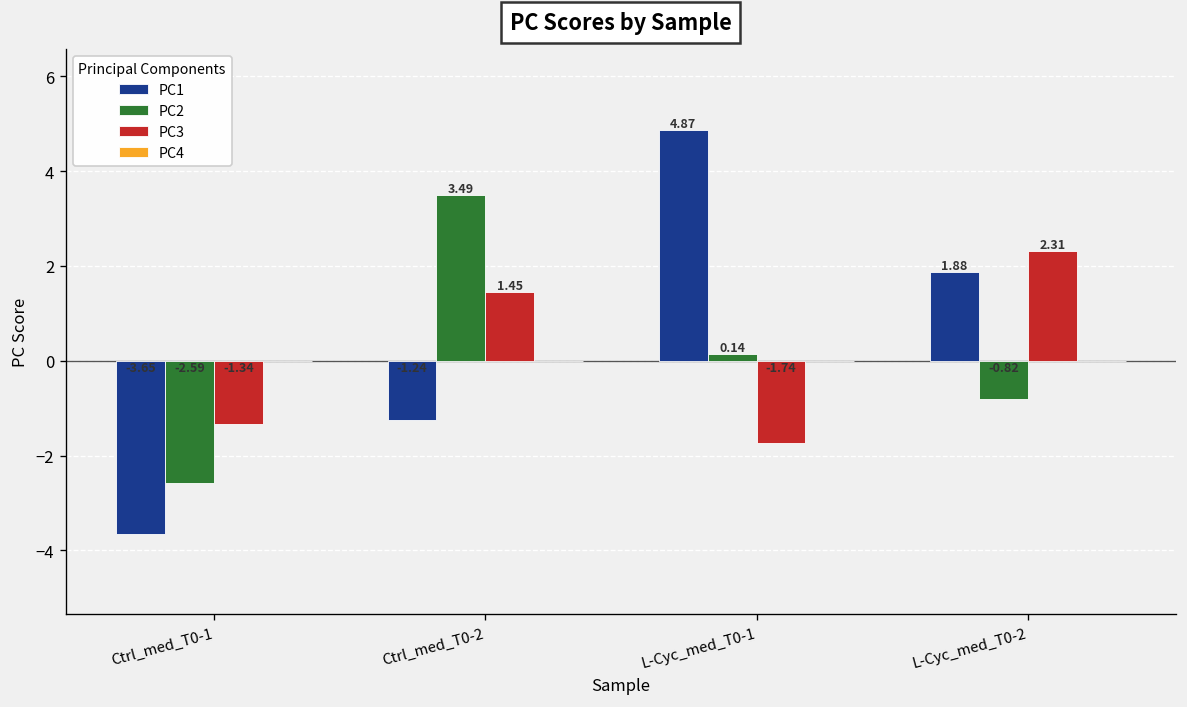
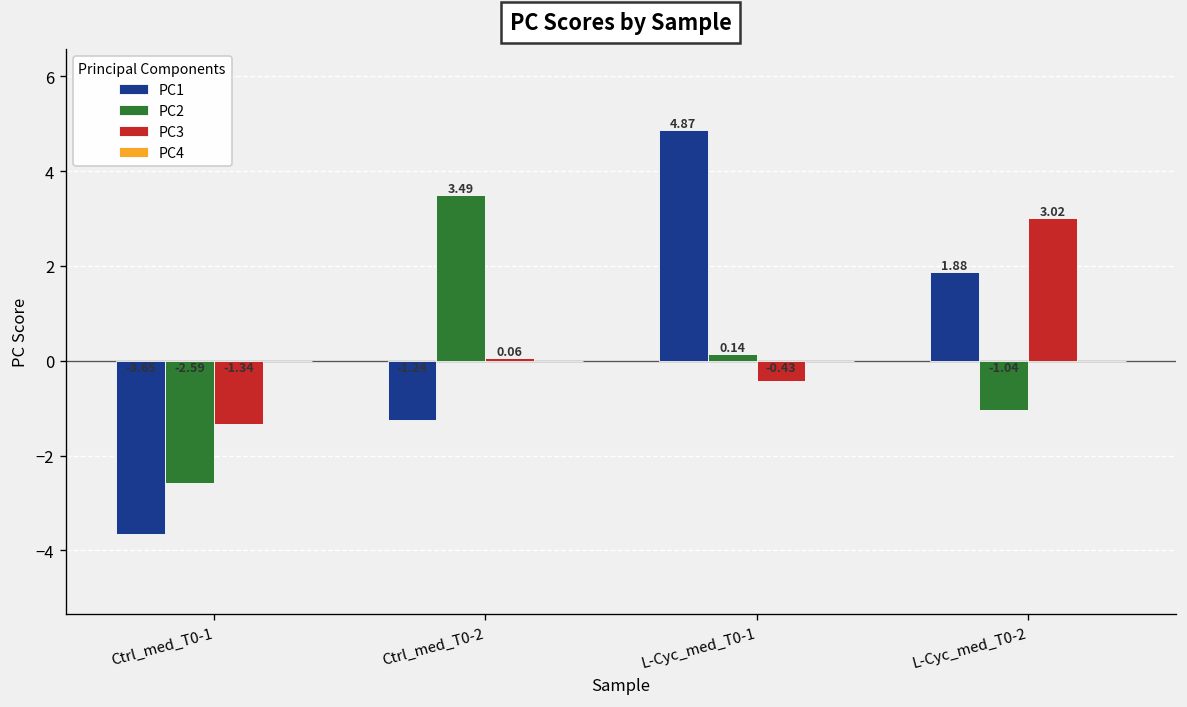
PC3, Ctrl_med_T0-2: 1.45 -> 0.06
PC3, L-Cyc_med_T0-1: -1.74 -> -0.43
PC2, L-Cyc_med_T0-2: -0.82 -> -1.04
PC3, L-Cyc_med_T0-2: 2.31 -> 3.02
